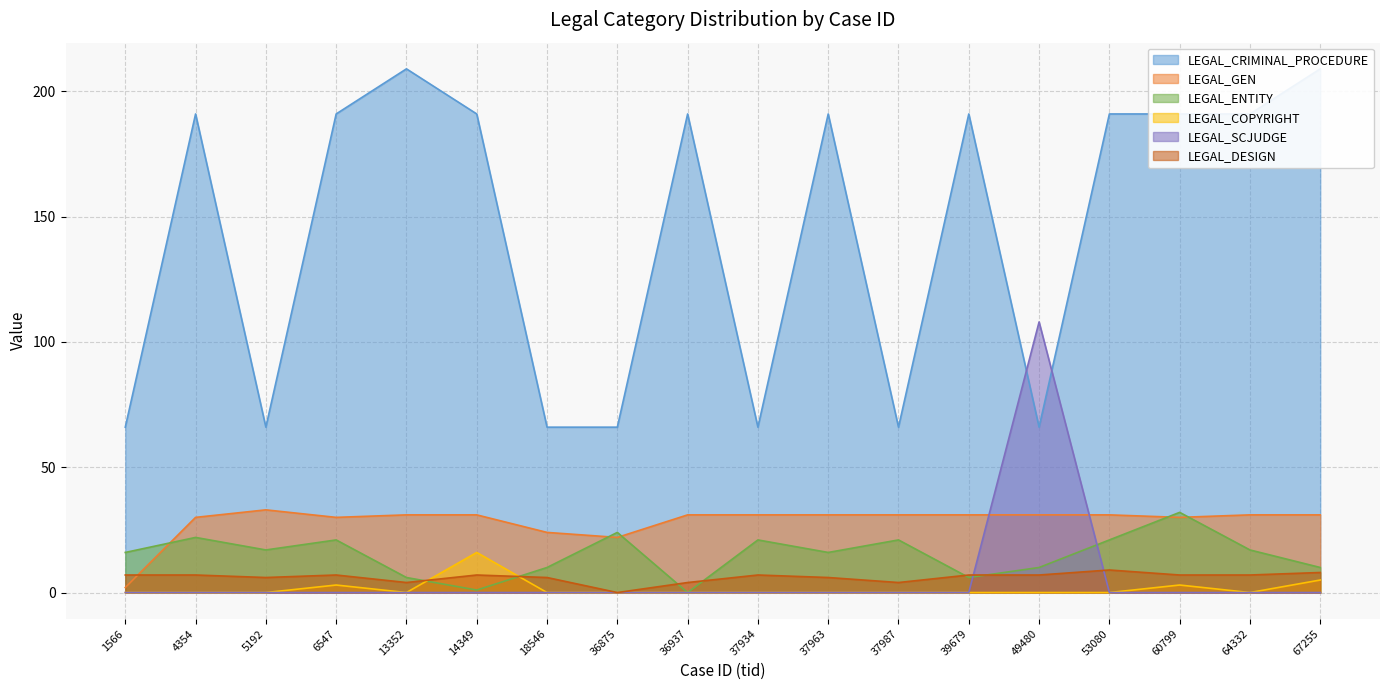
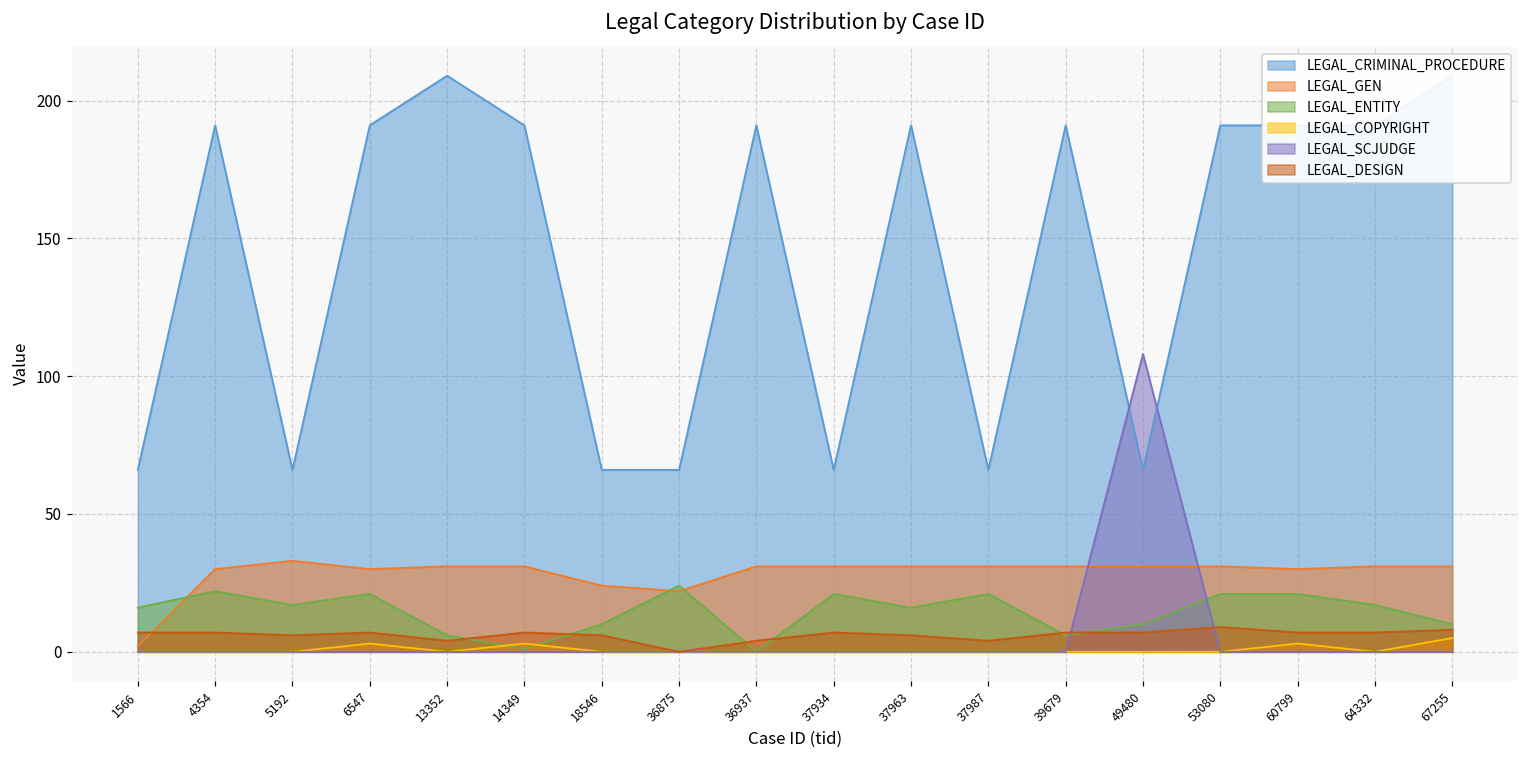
LEGAL_COPYRIGHT, 14349: 16 -> 3
LEGAL_ENTITY, 60799: 32 -> 21
